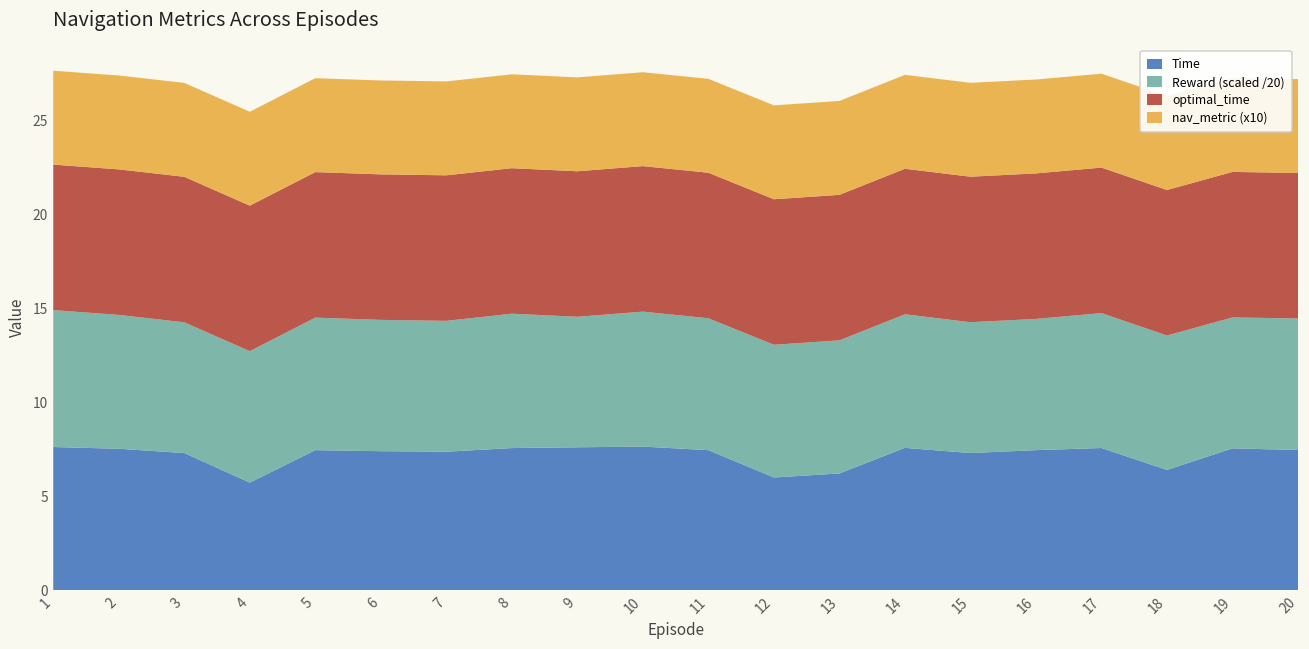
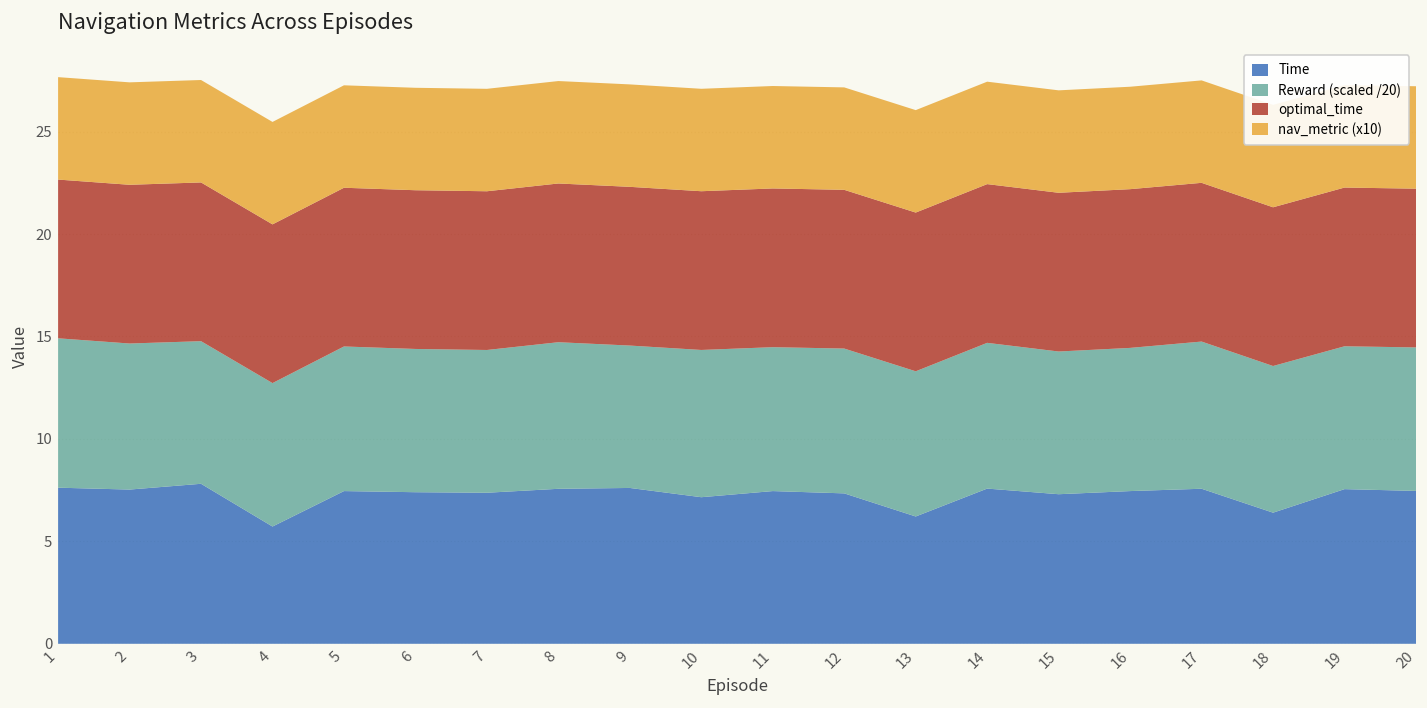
Time, 3: 7.3 -> 7.8
Time, 10: 7.6 -> 7.2
Time, 12: 6.0 -> 7.3
